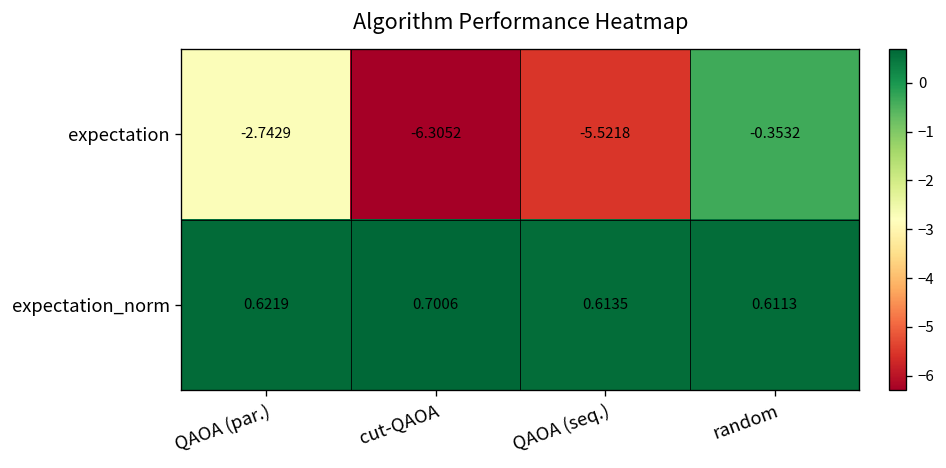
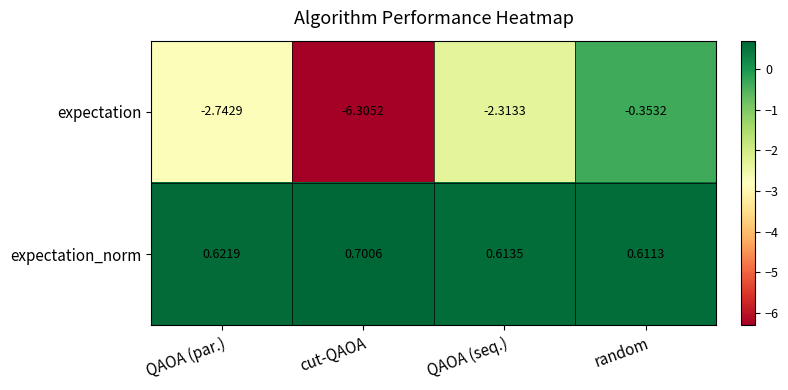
expectation, QAOA (seq.): -5.5218 -> -2.3133
